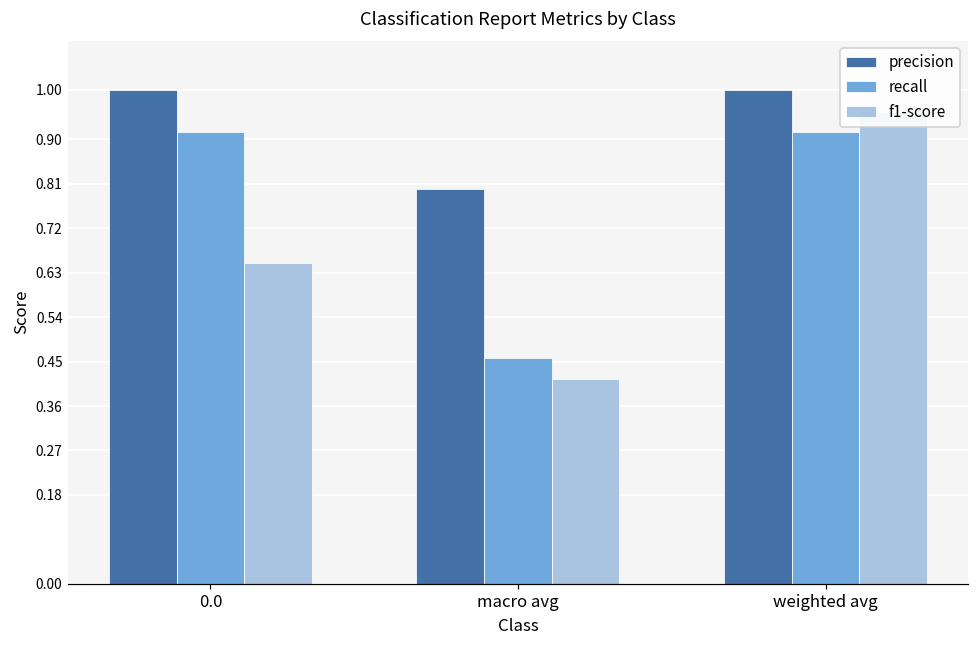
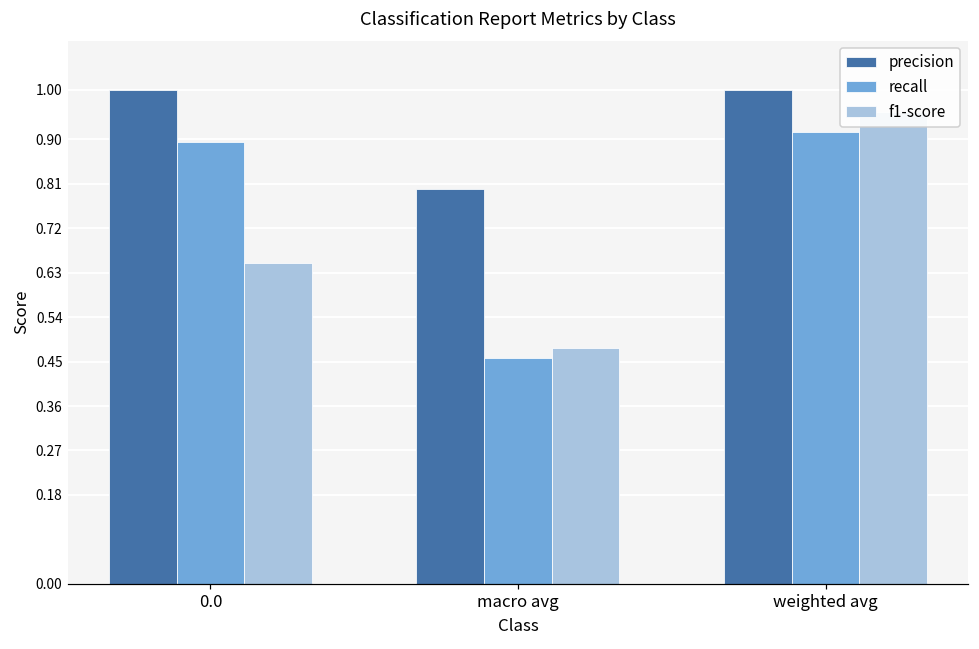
recall, 0.0: 0.91 -> 0.89
f1-score, macro avg: 0.41 -> 0.48
